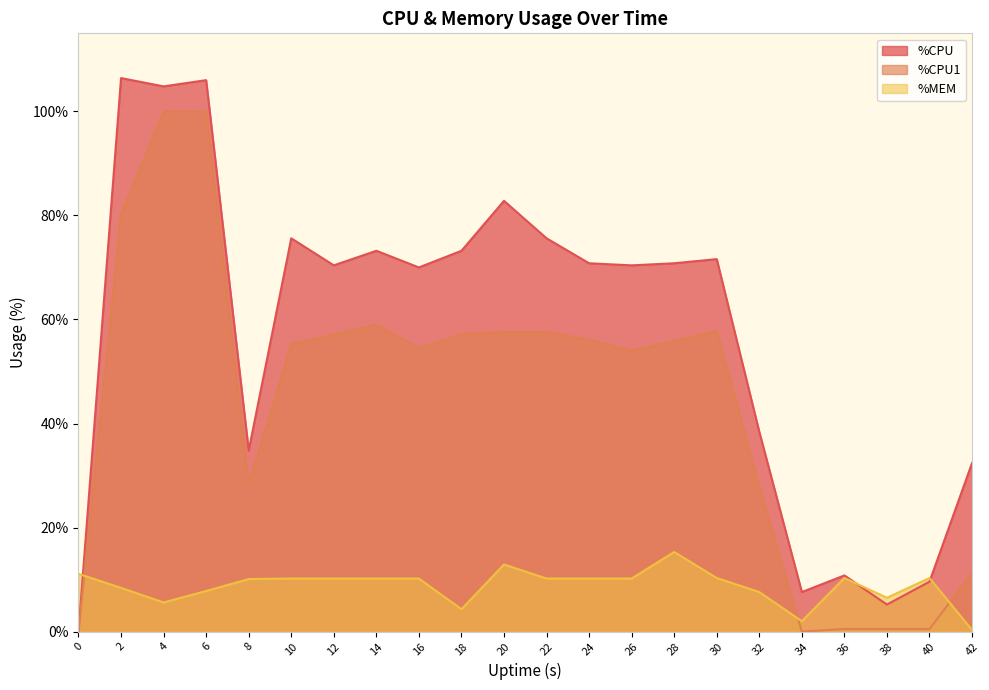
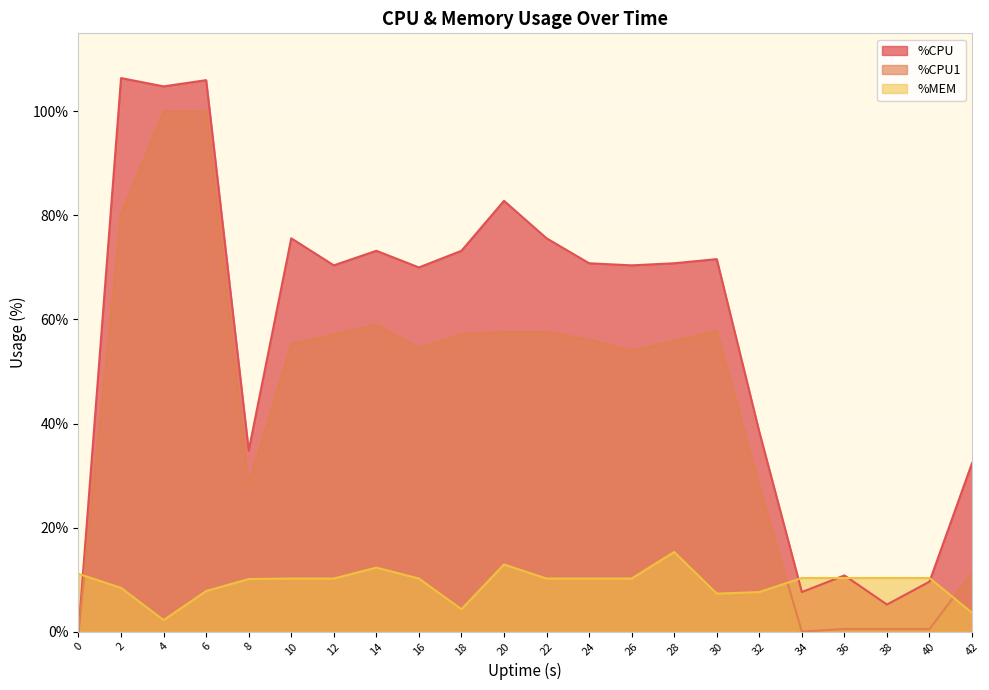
%MEM, 4: 6% -> 2%
%MEM, 14: 10% -> 12%
%MEM, 30: 10% -> 7%
%MEM, 34: 2% -> 10%
%MEM, 38: 7% -> 10%
%MEM, 42: 0% -> 4%
